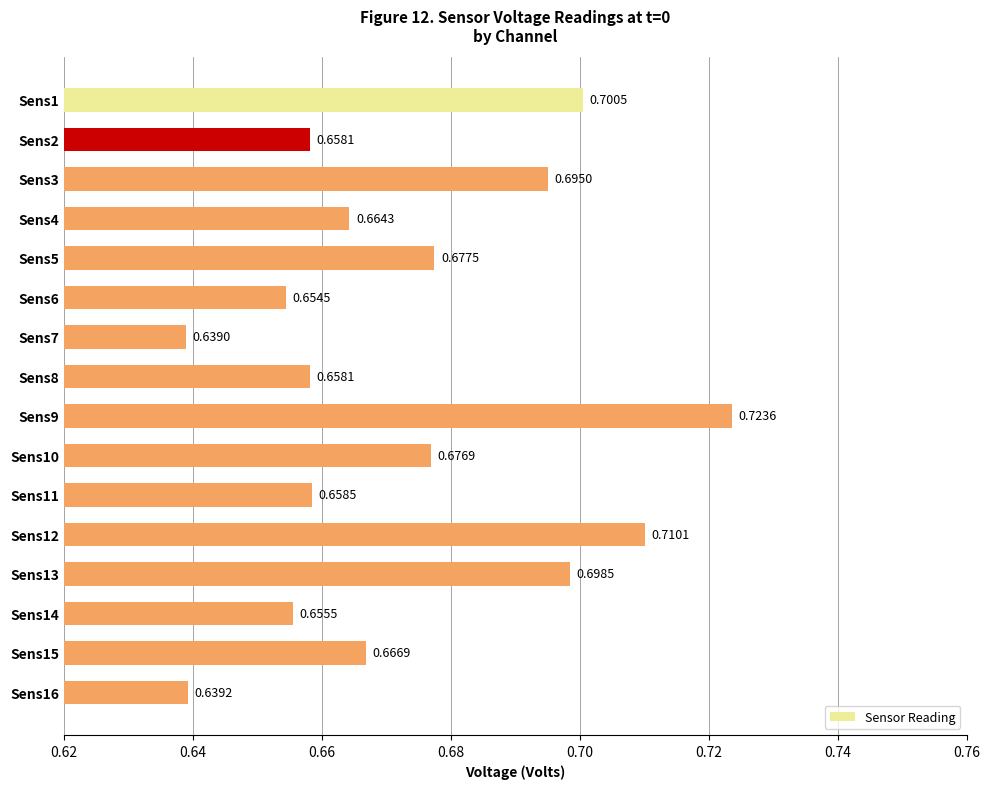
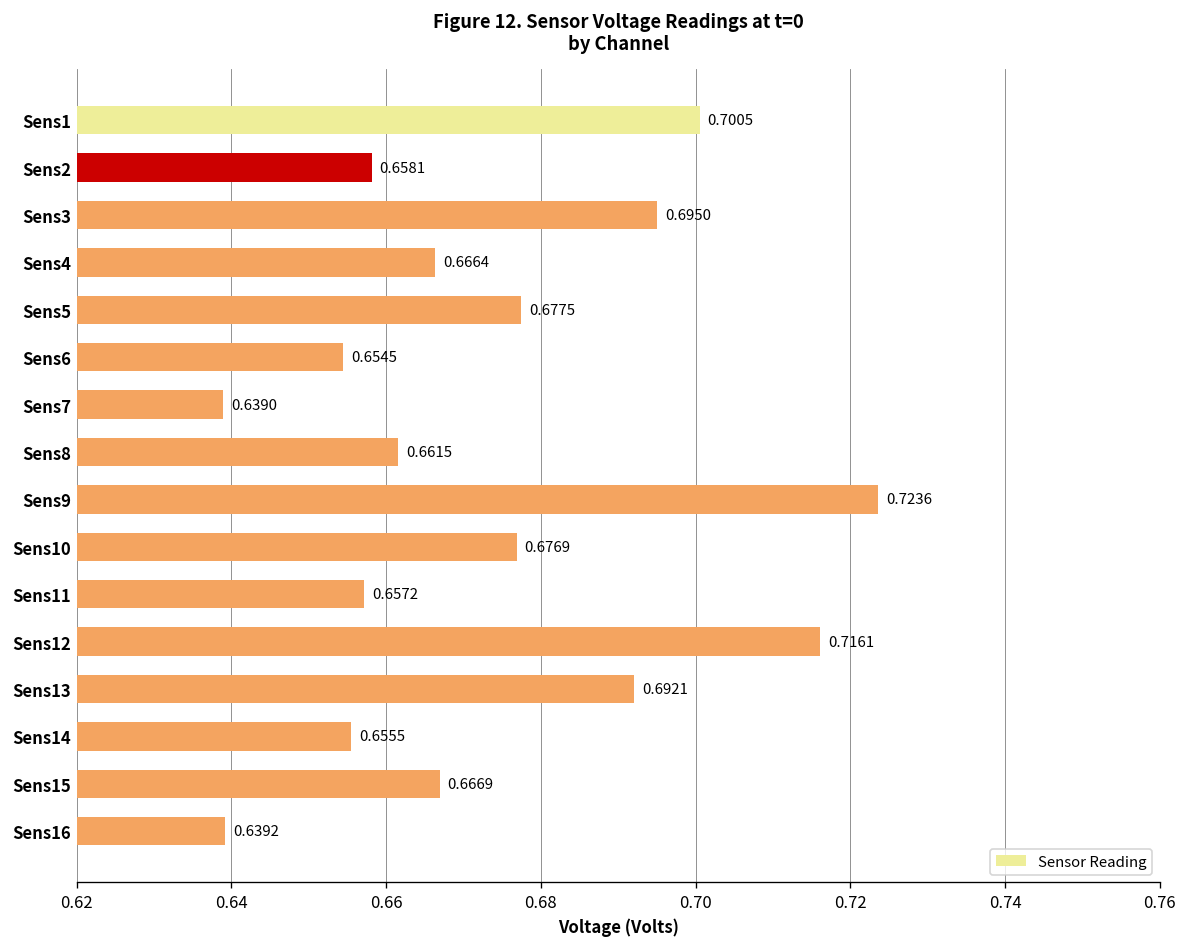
Sens4: 0.6643 -> 0.6664
Sens8: 0.6581 -> 0.6615
Sens11: 0.6585 -> 0.6572
Sens12: 0.7101 -> 0.7161
Sens13: 0.6985 -> 0.6921
